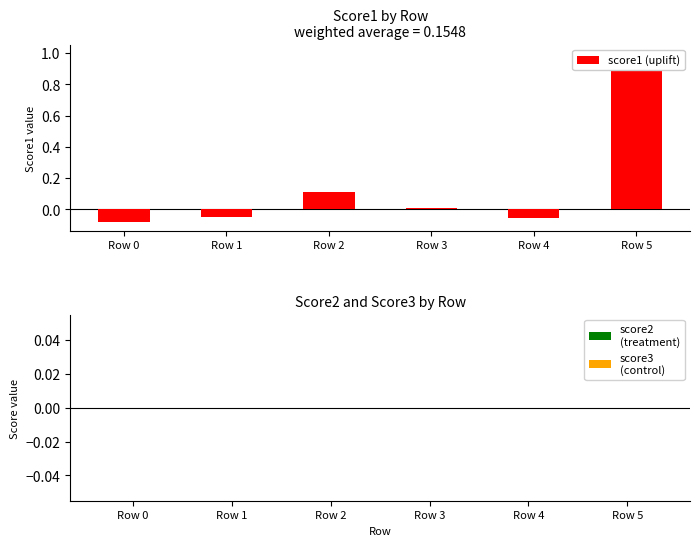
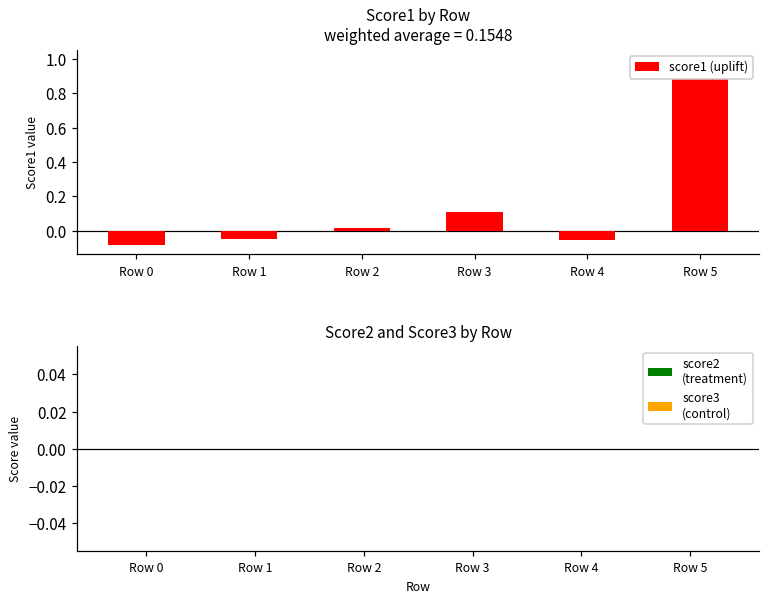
Score1 by Row weighted average = 0.1548, Row 2: 0.11 -> 0.01
Score1 by Row weighted average = 0.1548, Row 3: 0.01 -> 0.11
